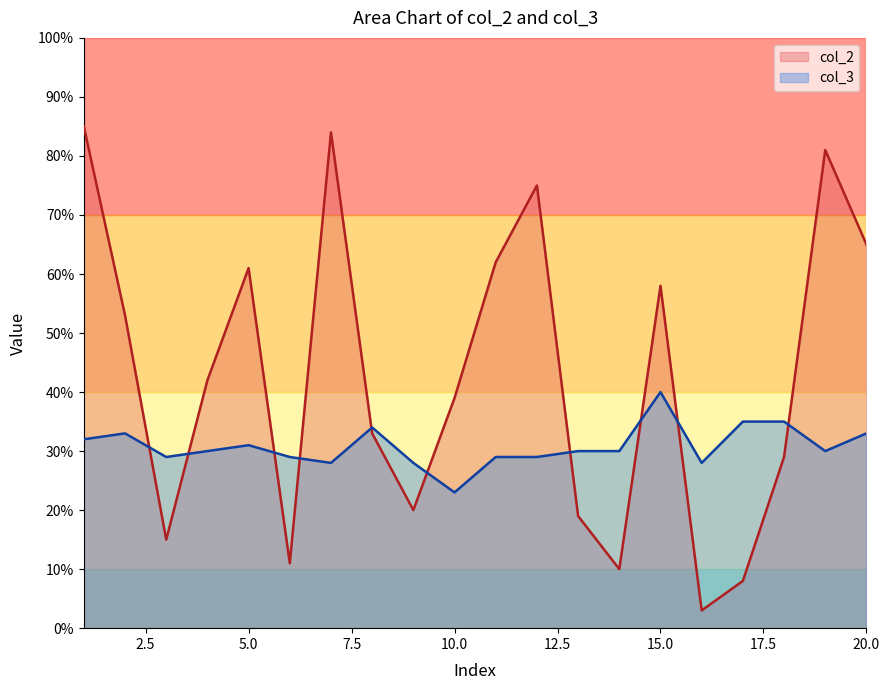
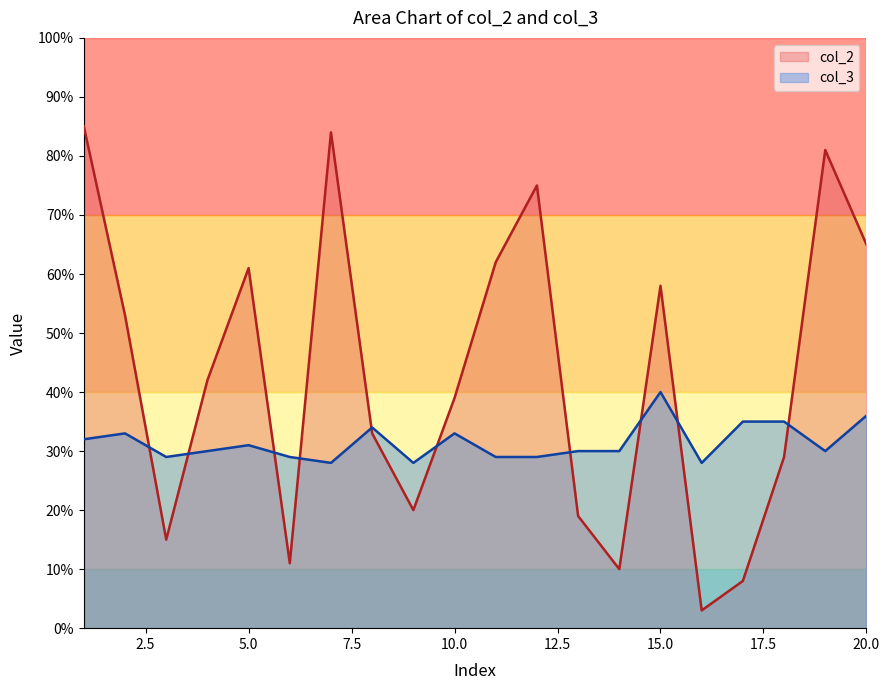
col_3, 10.0: 23% -> 33%
col_3, 20.0: 33% -> 36%
